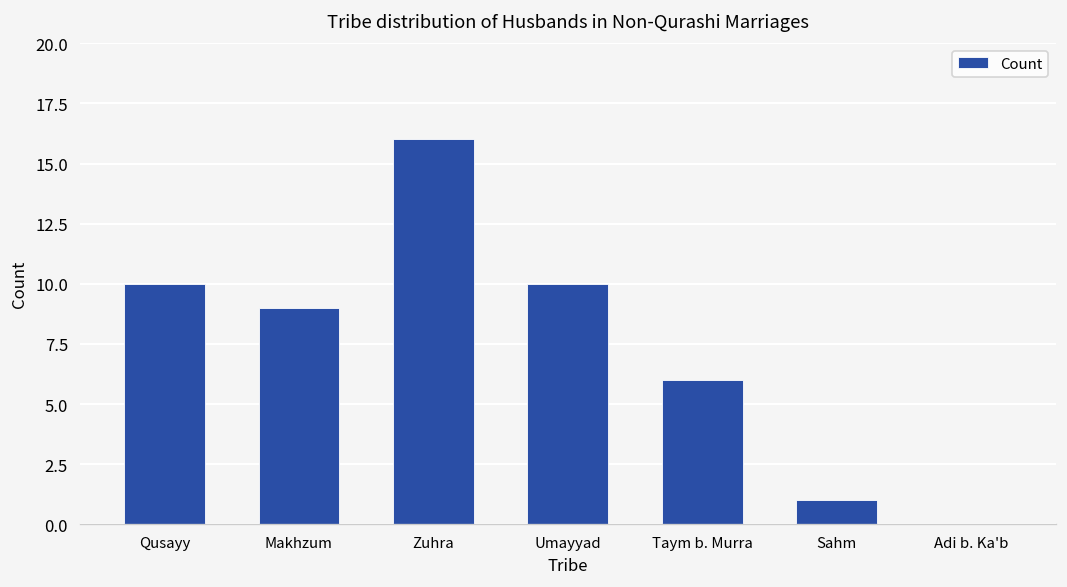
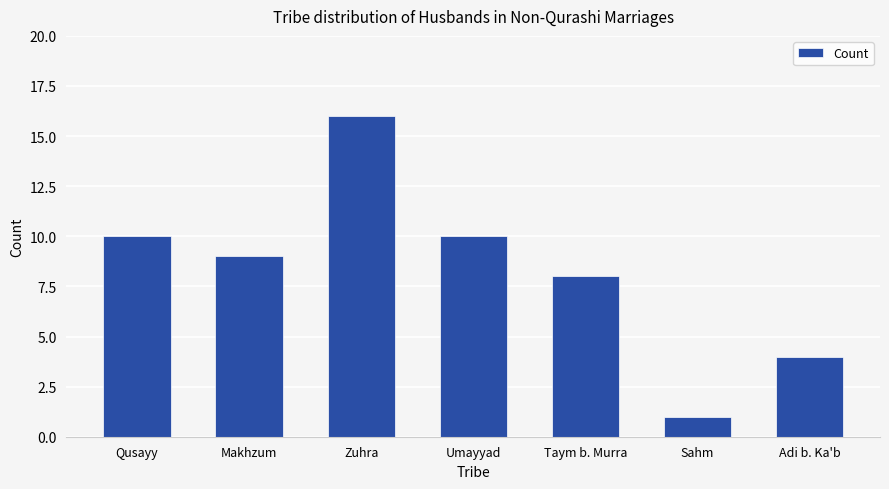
Taym b. Murra: 6 -> 8
Adi b. Ka'b: 0 -> 4
